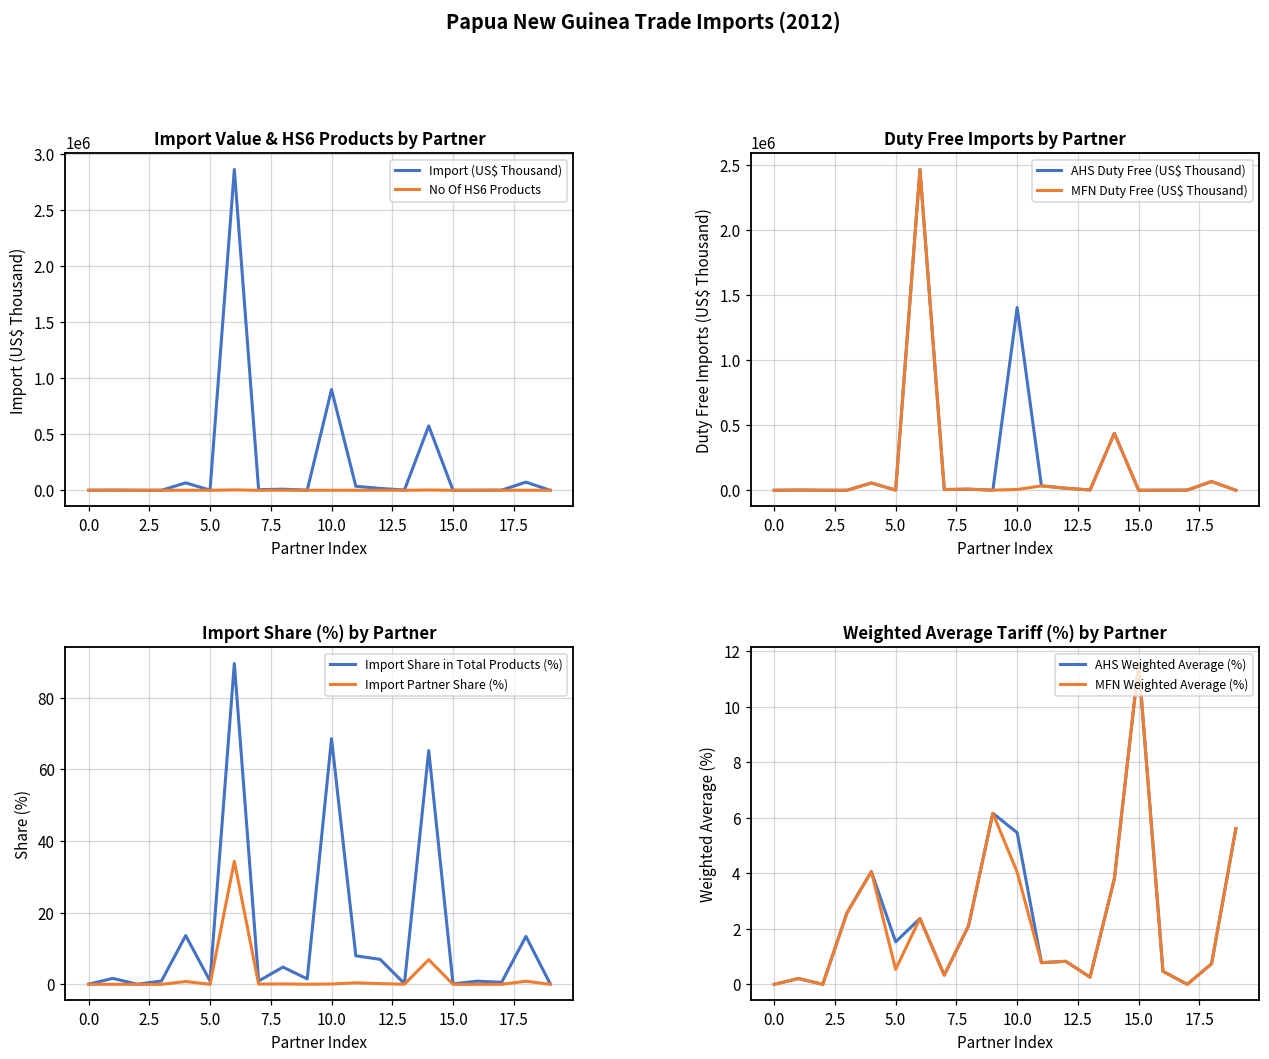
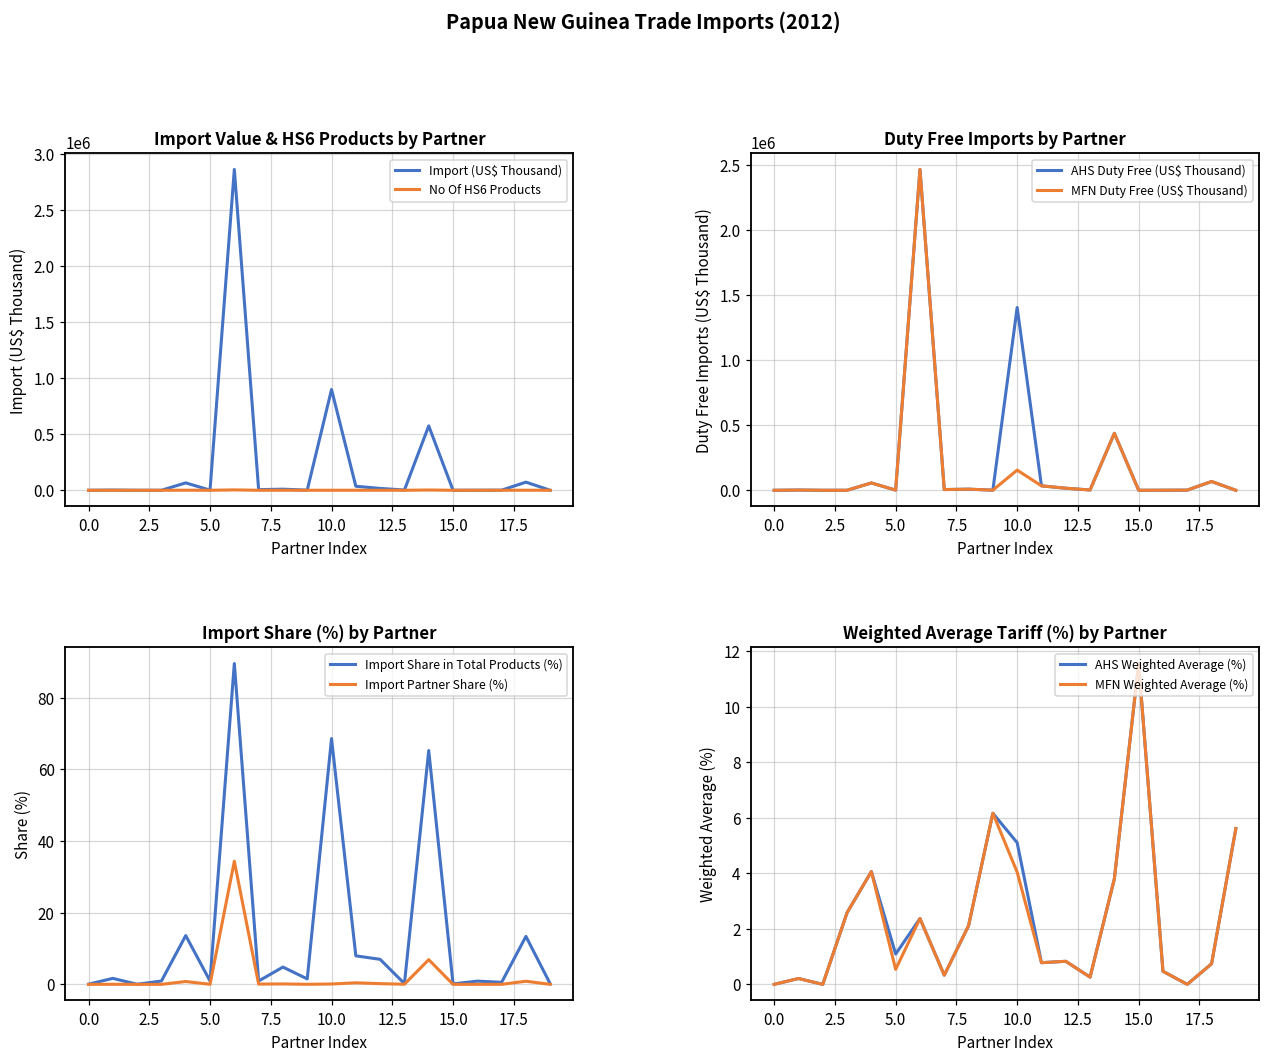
Duty Free Imports by Partner, MFN Duty Free (US$ Thousand), 10.0: 10000 -> 160000
Weighted Average Tariff (%) by Partner, AHS Weighted Average (%), 5.0: 1.5 -> 1.1
Weighted Average Tariff (%) by Partner, AHS Weighted Average (%), 10.0: 5.5 -> 5.1
